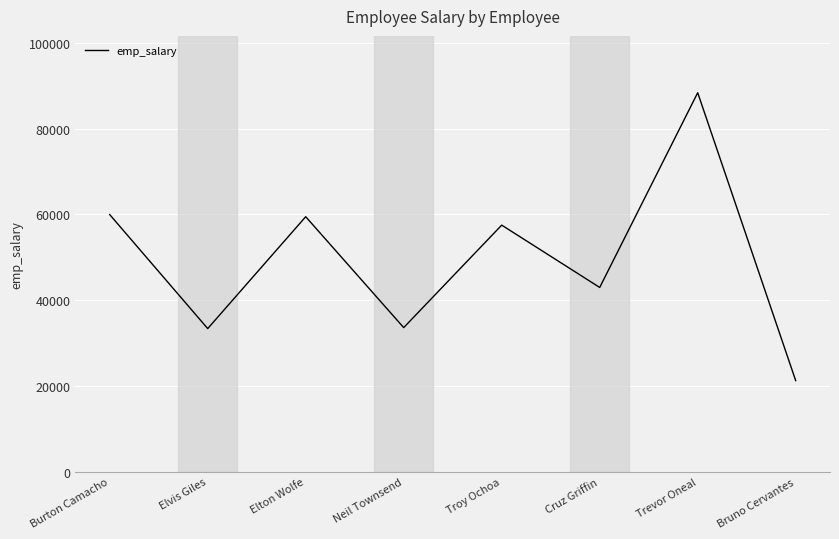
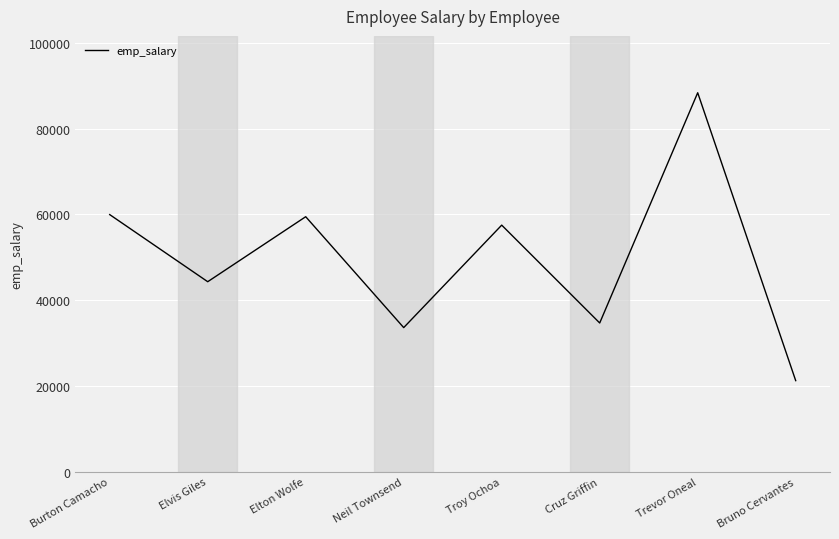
Elvis Giles: 33000 -> 44000
Cruz Griffin: 43000 -> 35000
